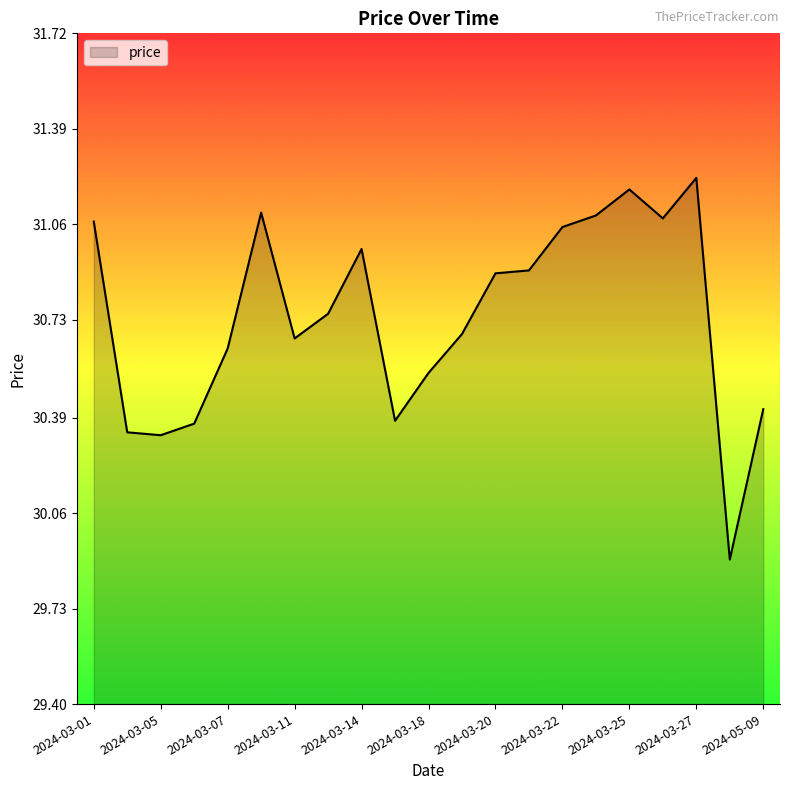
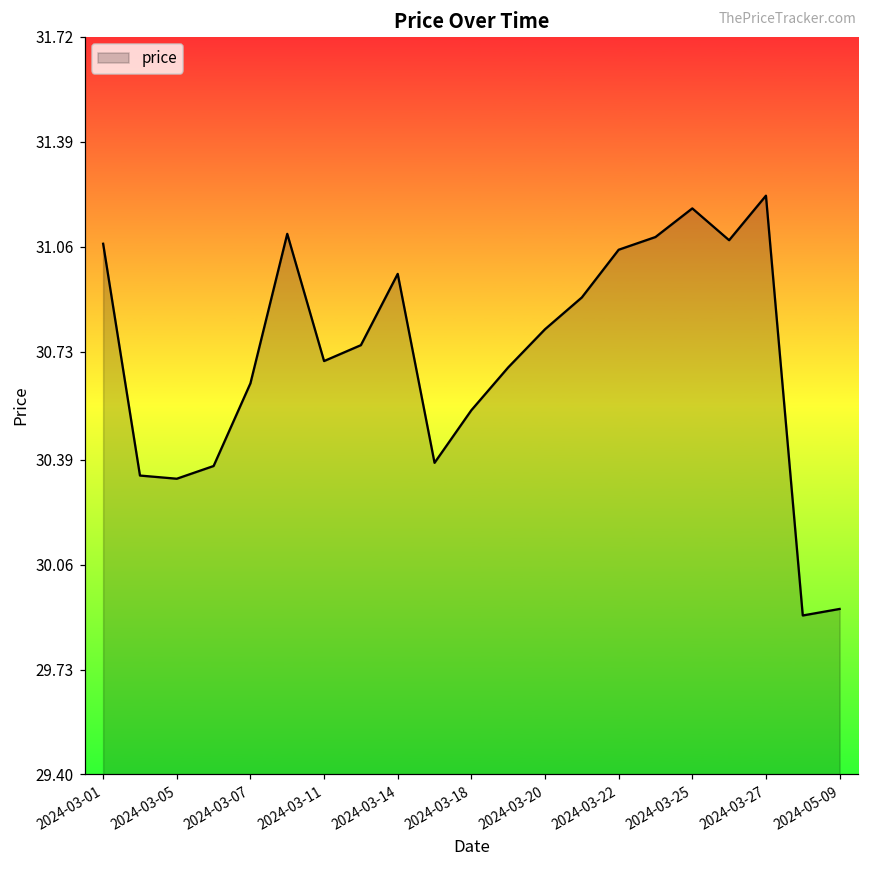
2024-03-11: 30.66 -> 30.70
2024-03-20: 30.89 -> 30.80
2024-05-09: 30.42 -> 29.92
